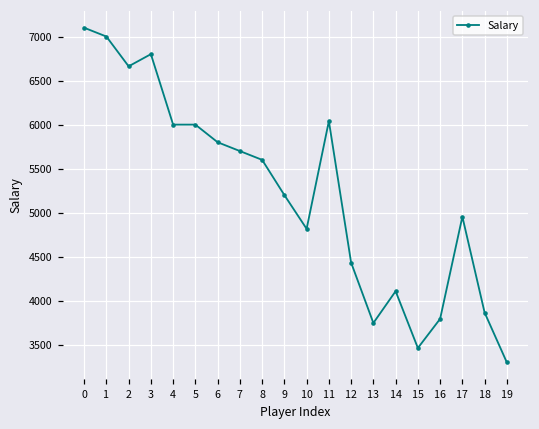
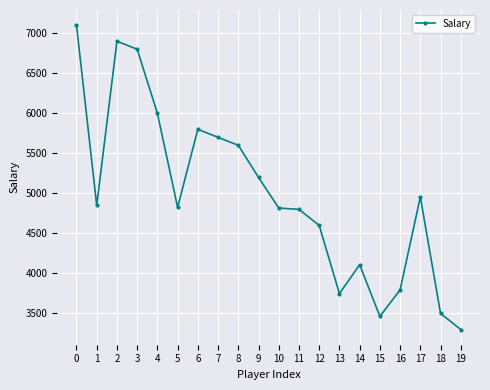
1: 7000 -> 4900
2: 6700 -> 6900
5: 6000 -> 4800
11: 6000 -> 4800
12: 4400 -> 4600
18: 3900 -> 3500
